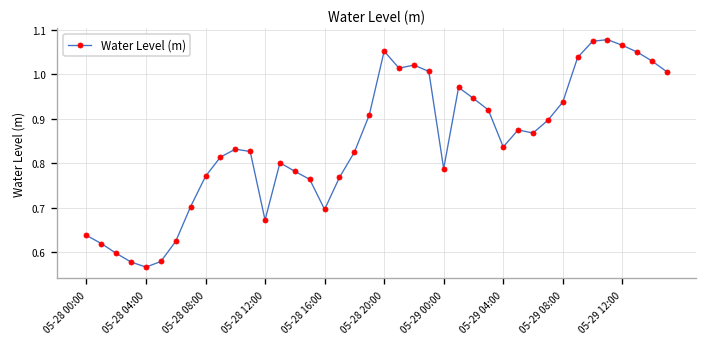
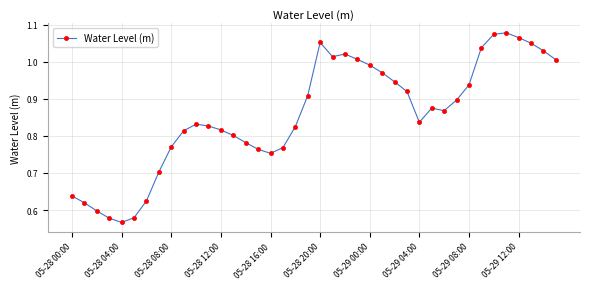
05-28 12:00: 0.67 -> 0.82
05-28 16:00: 0.70 -> 0.75
05-29 00:00: 0.79 -> 0.99
